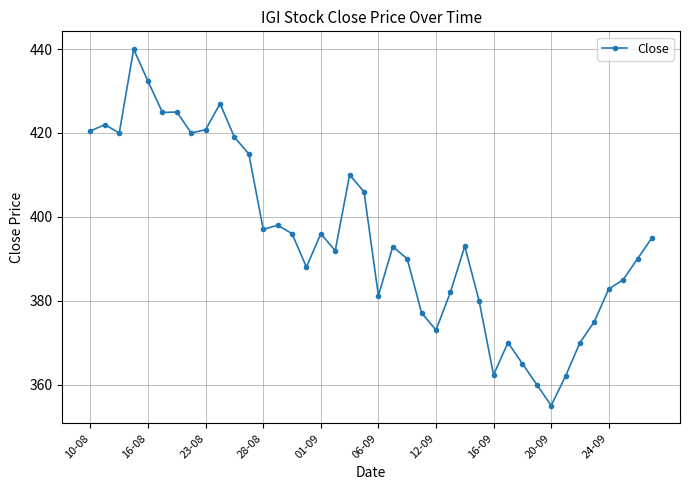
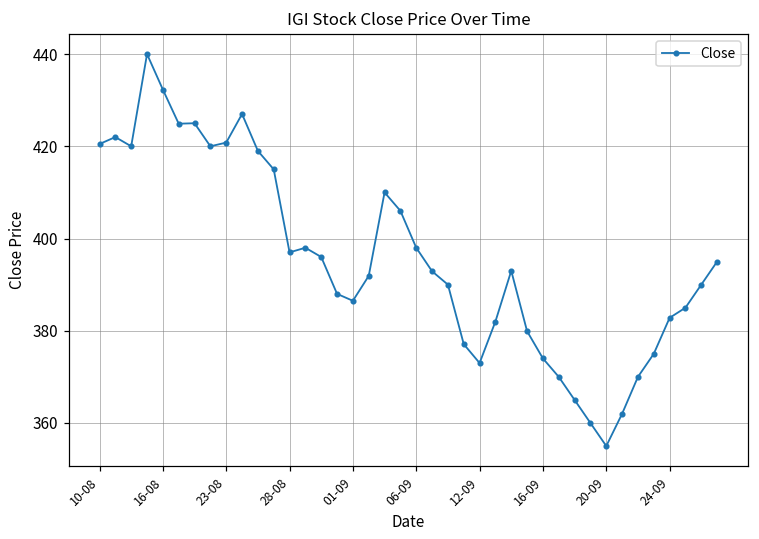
01-09: 396 -> 387
06-09: 381 -> 398
16-09: 362 -> 374
